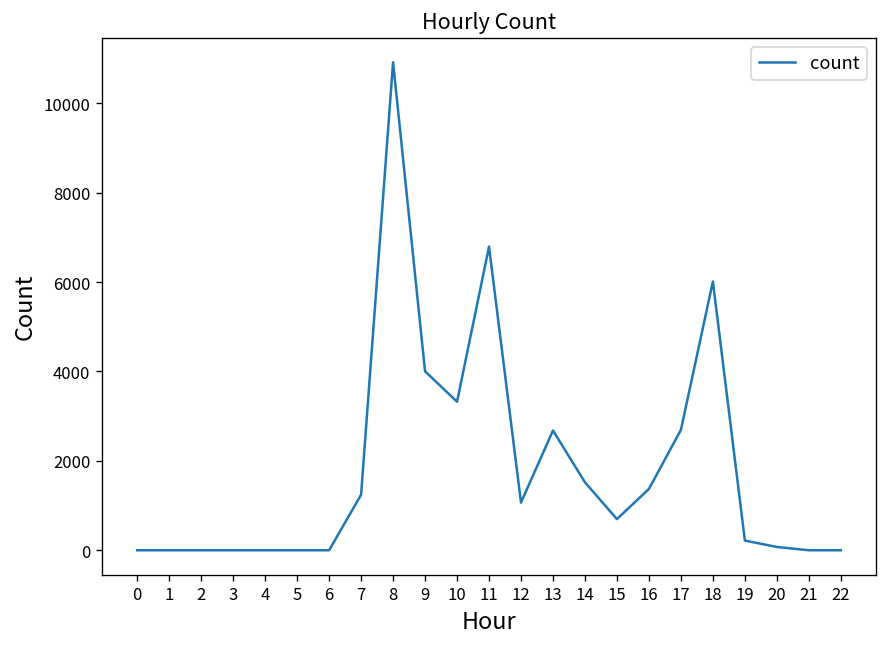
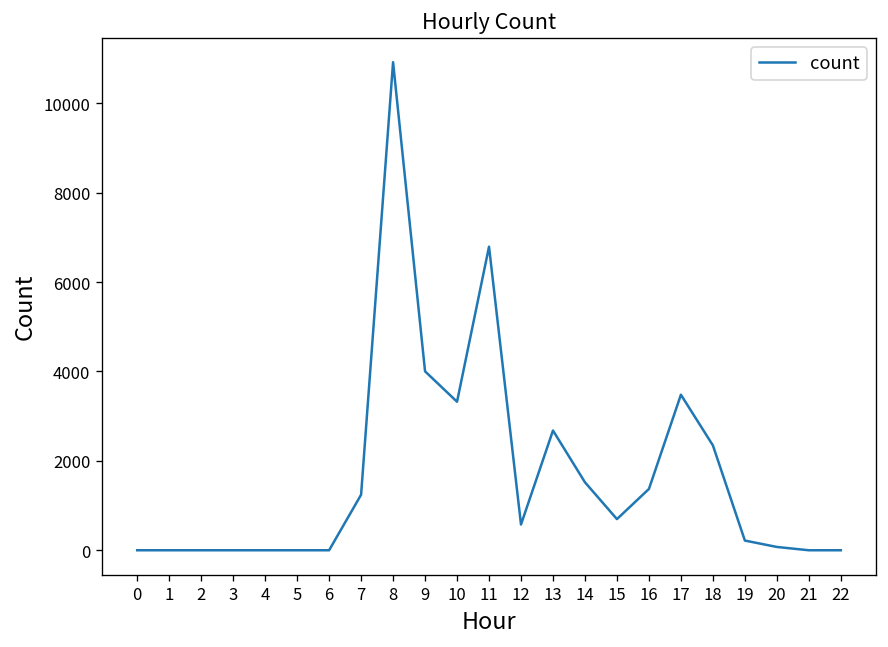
12: 1100 -> 600
17: 2700 -> 3500
18: 6000 -> 2300
